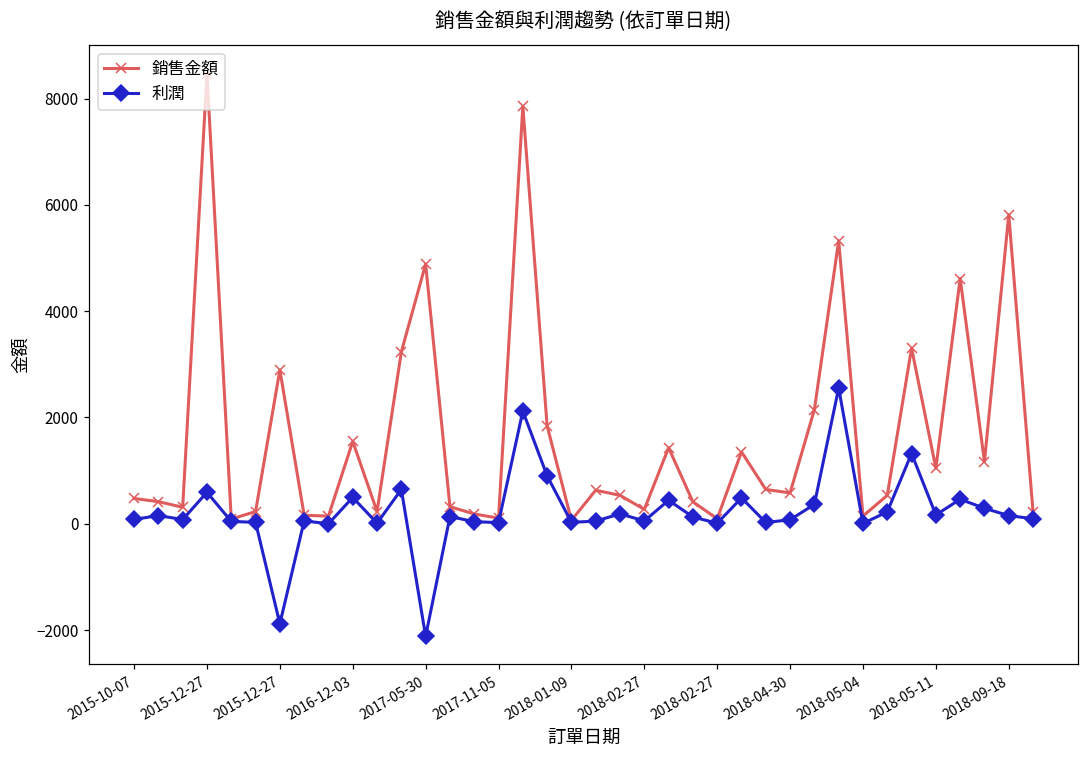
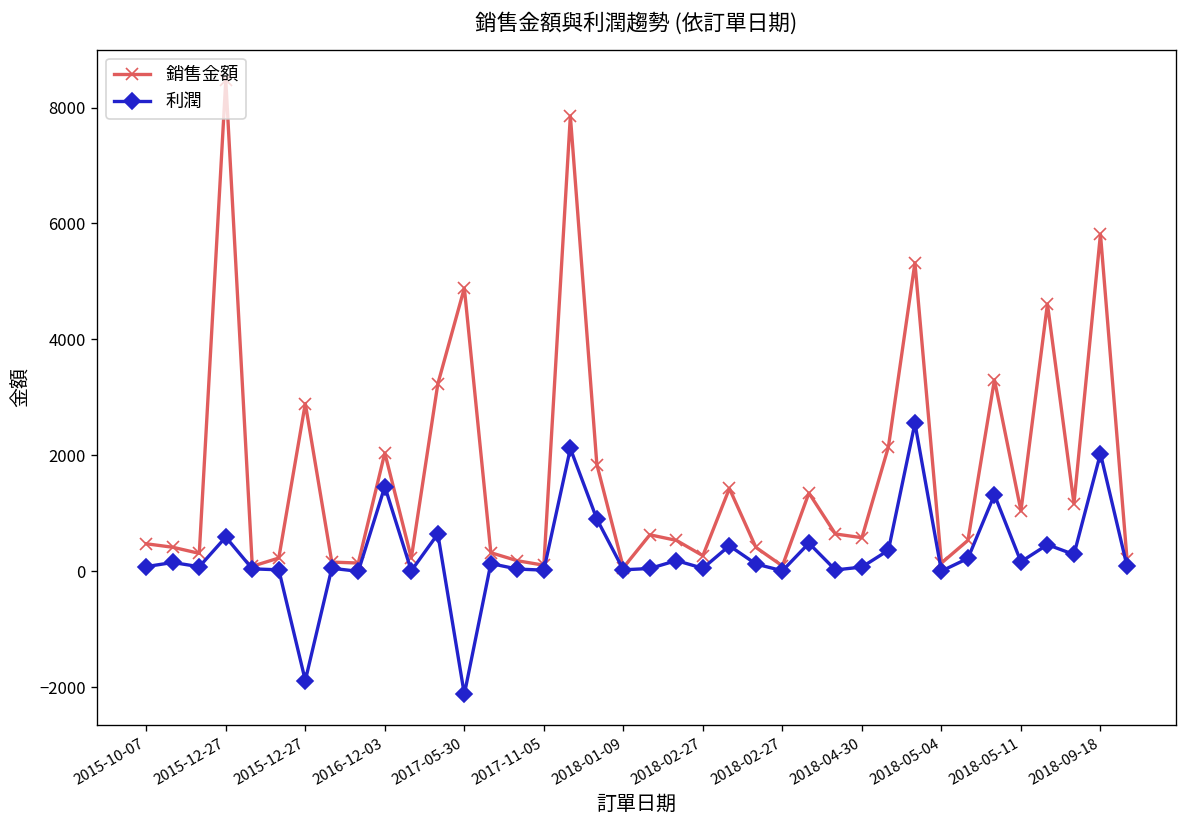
銷售金額, 2016-12-03: 1500 -> 2000
利潤, 2016-12-03: 500 -> 1500
利潤, 2018-09-18: 200 -> 2000
